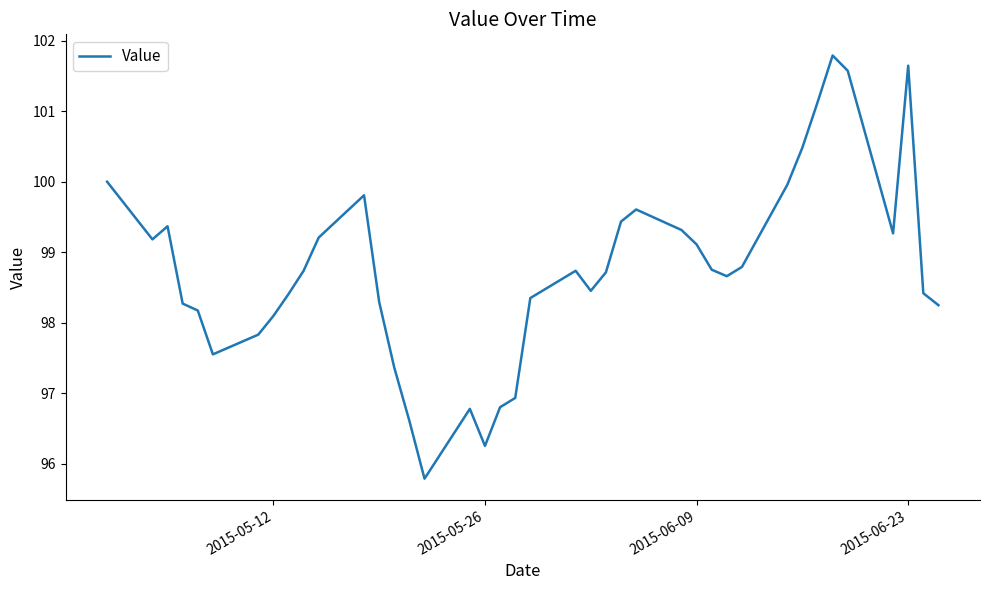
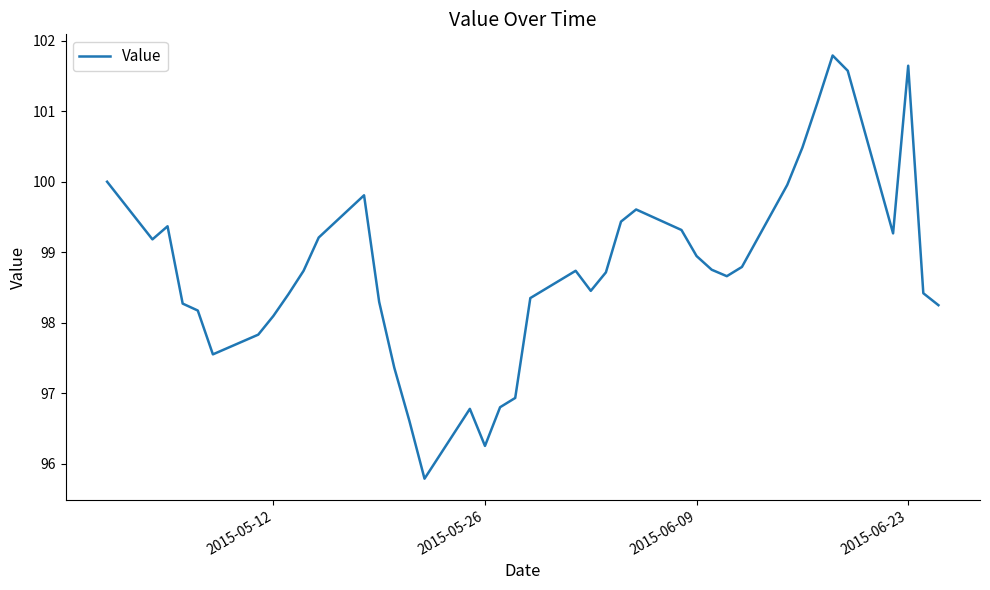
2015-06-09: 99.1 -> 98.9
